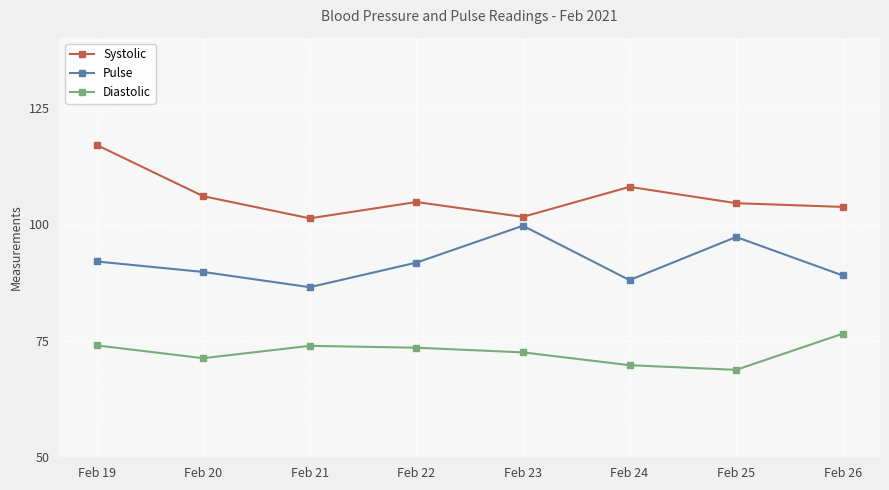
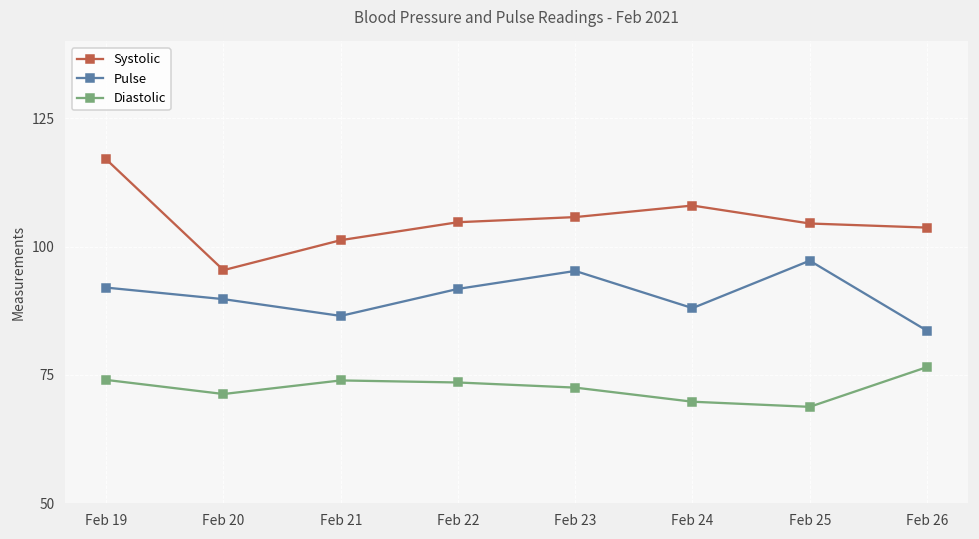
Systolic, Feb 20: 106 -> 95
Systolic, Feb 23: 102 -> 106
Pulse, Feb 23: 100 -> 95
Pulse, Feb 26: 89 -> 84
